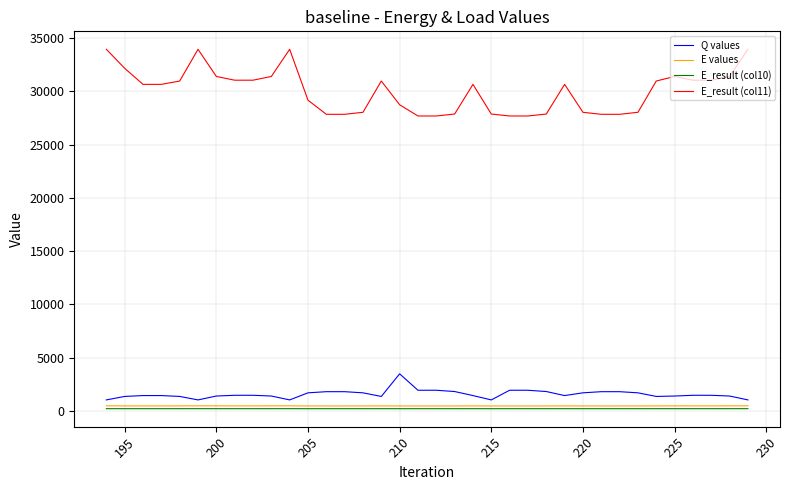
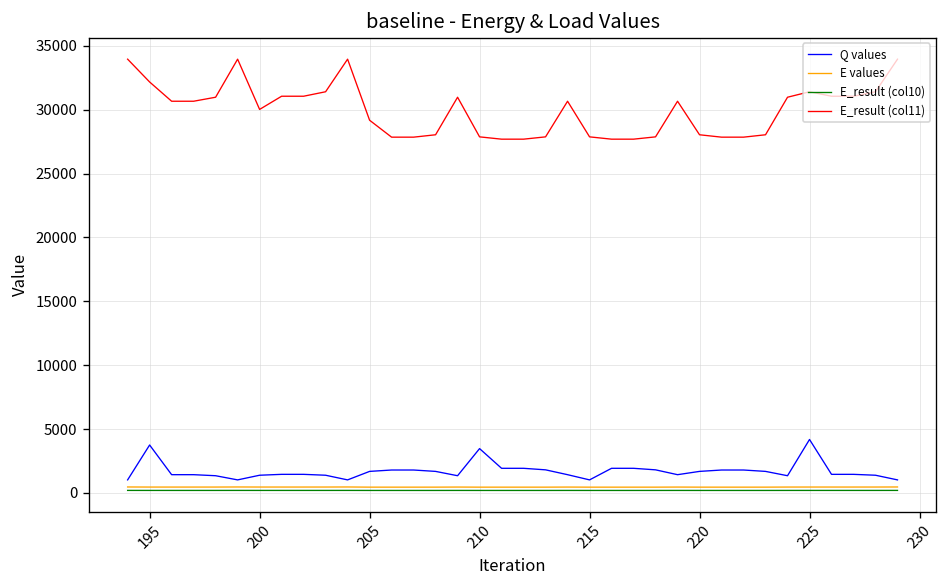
Q values, 195: 1400 -> 3800
E_result (col11), 200: 31400 -> 30000
E_result (col11), 210: 28700 -> 27900
Q values, 225: 1400 -> 4200
